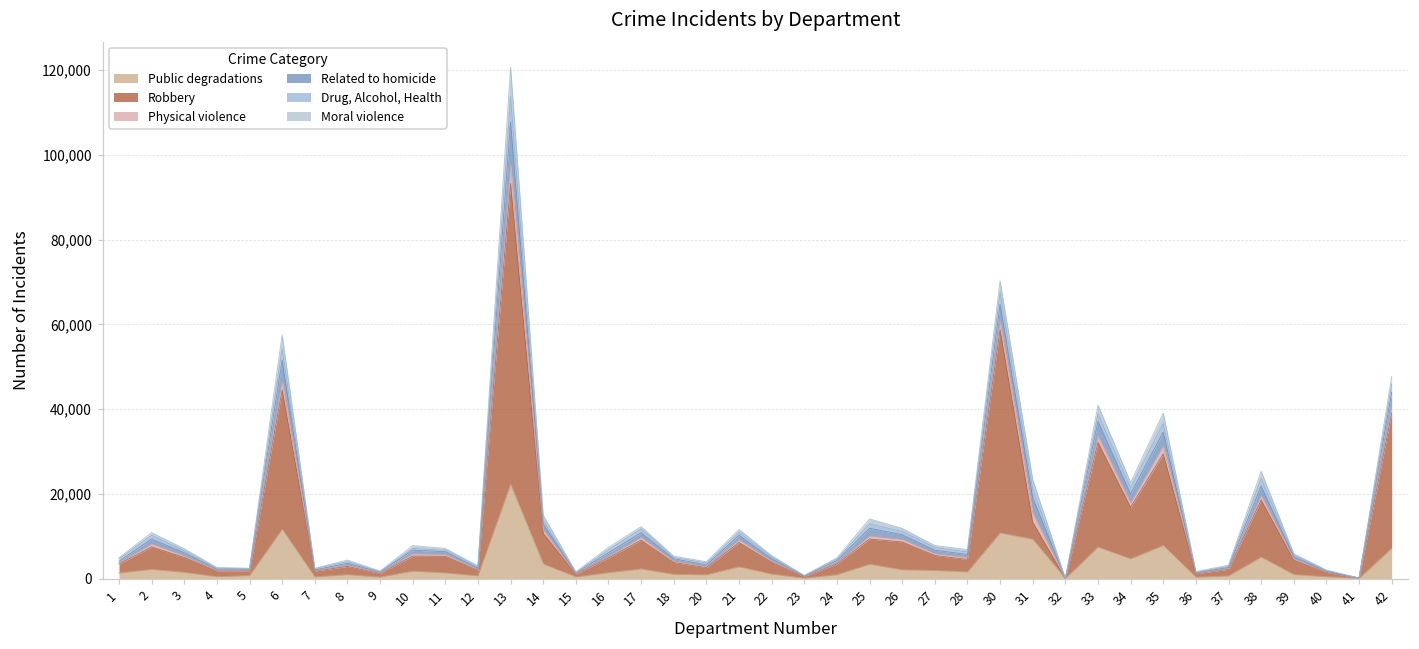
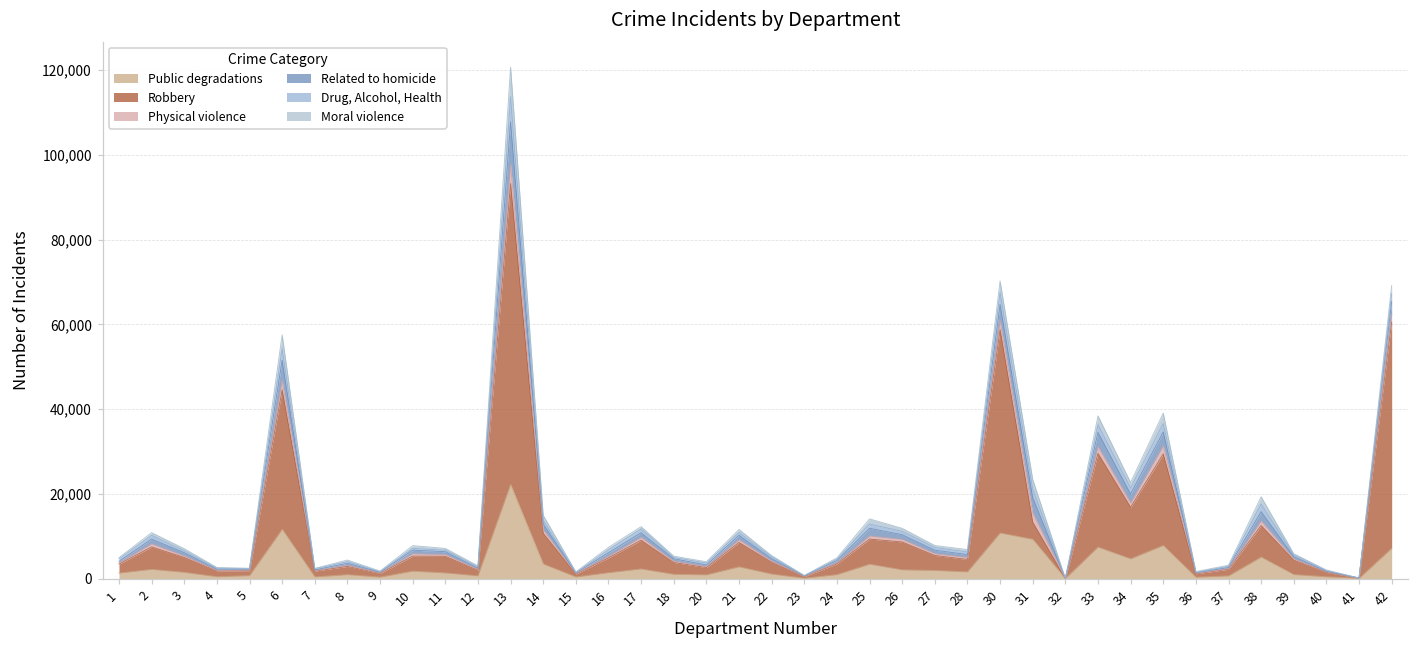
Robbery, 33: 25,000 -> 22,000
Robbery, 38: 13,000 -> 7,000
Robbery, 42: 32,000 -> 53,000
